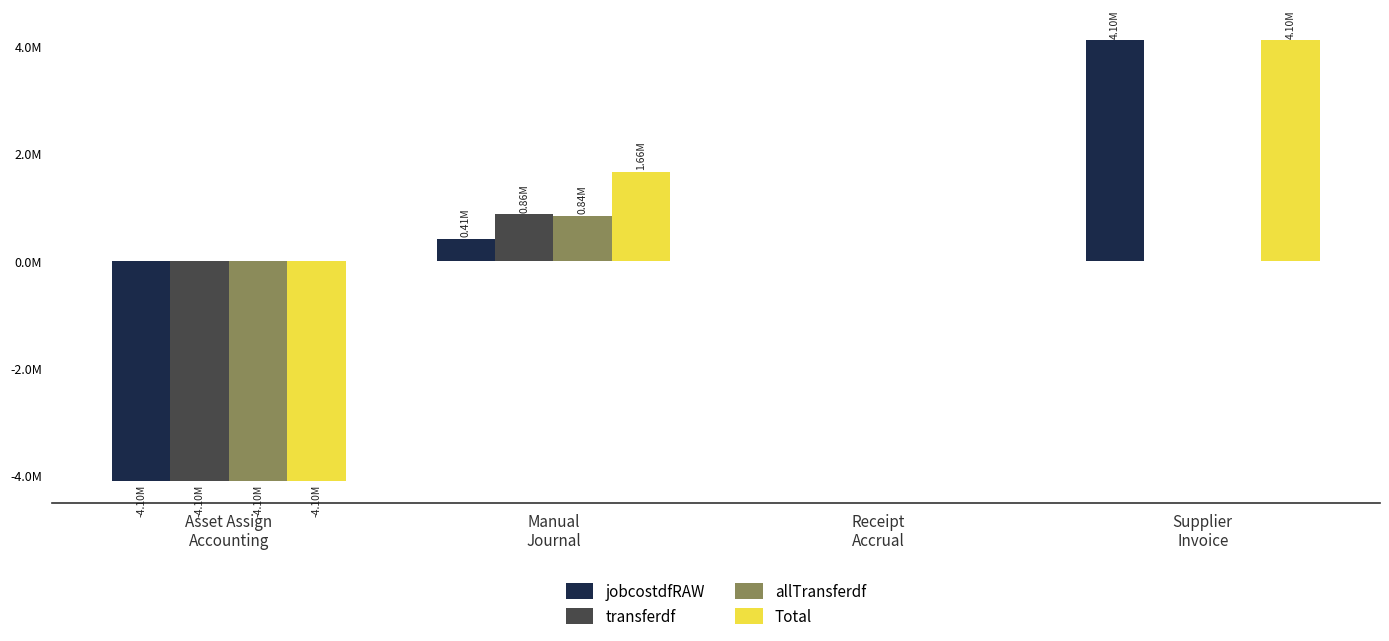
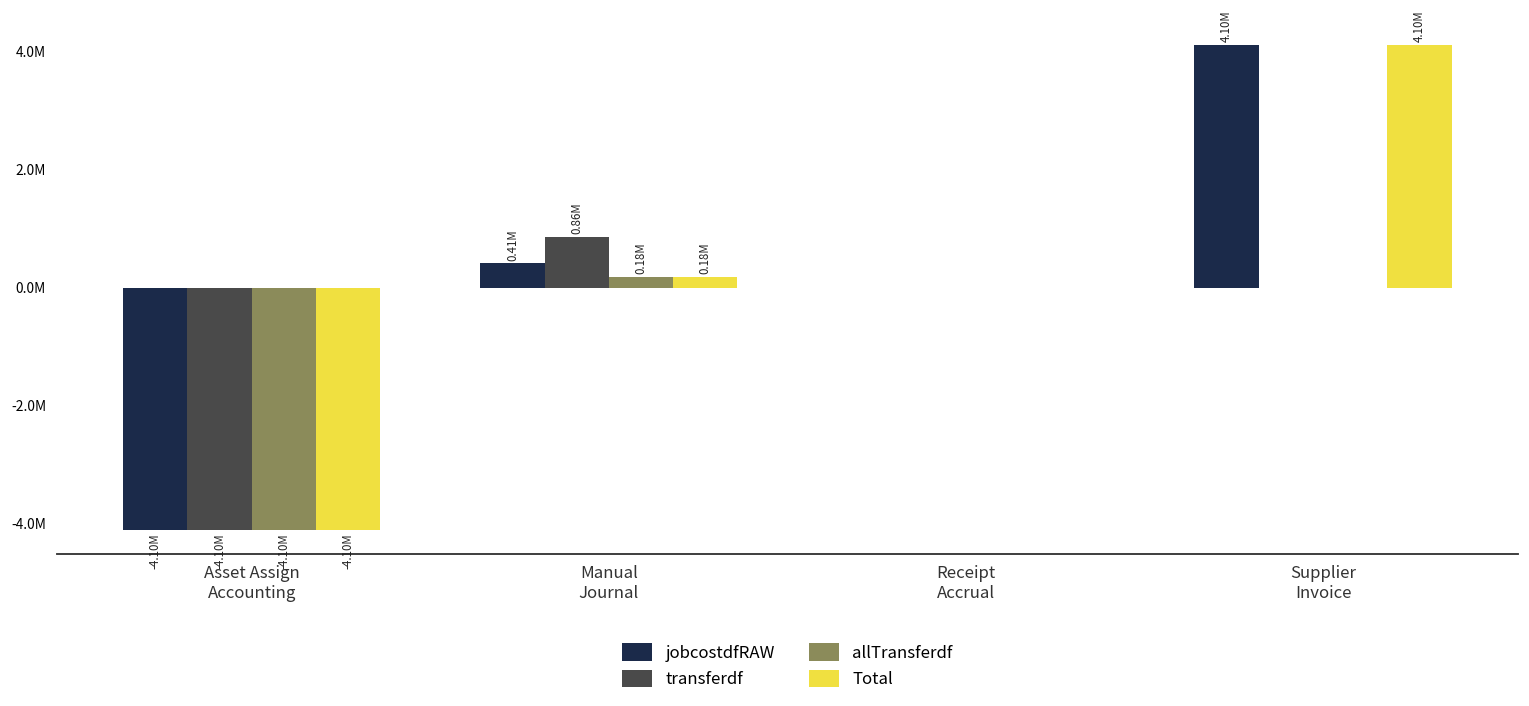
allTransferdf, Manual Journal: 0.84M -> 0.18M
Total, Manual Journal: 1.66M -> 0.18M
